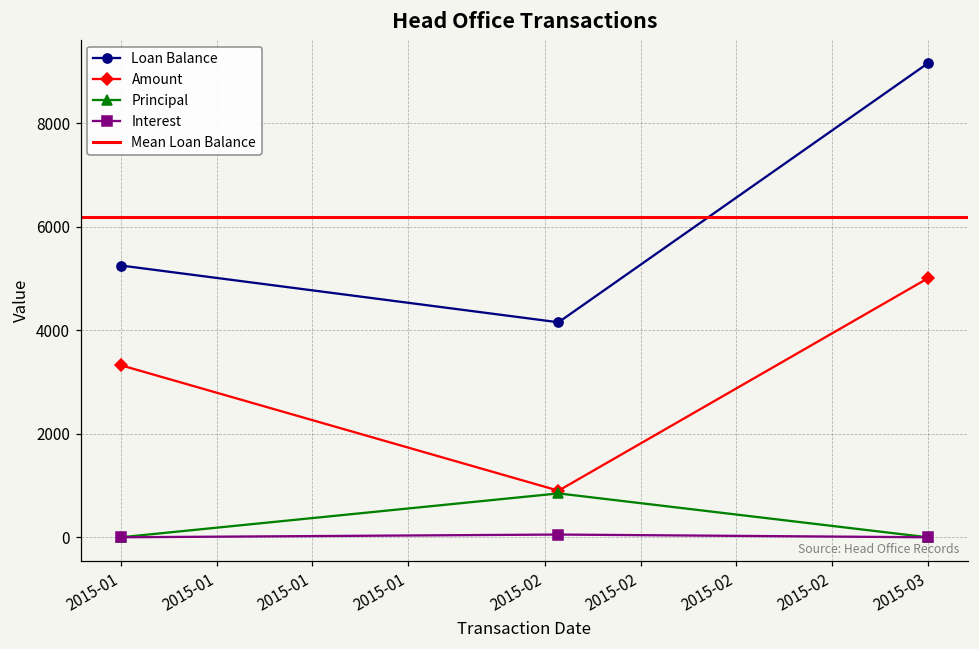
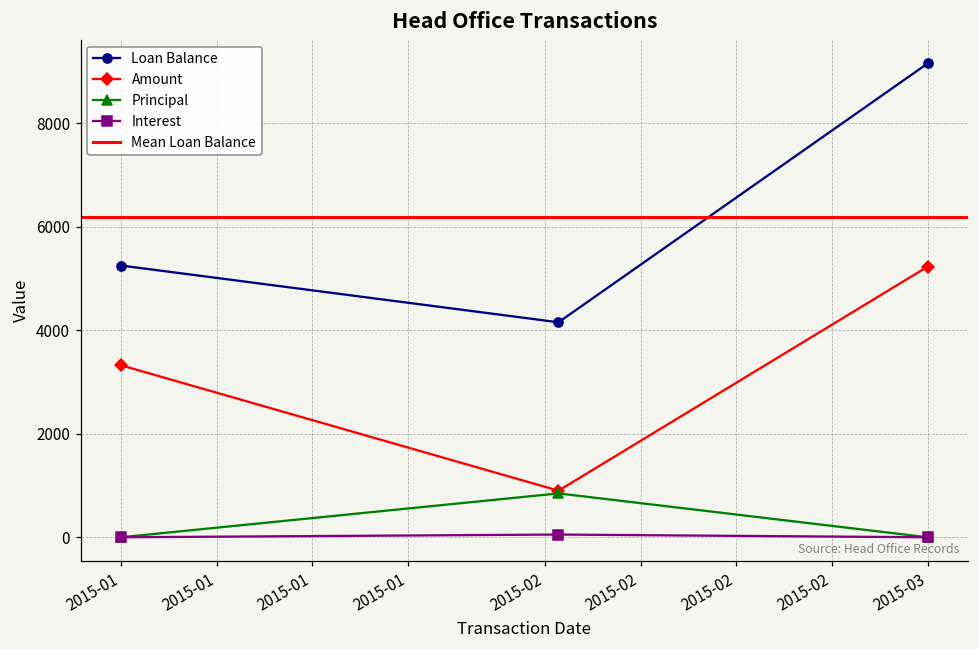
Amount, 2015-03: 5000 -> 5200
